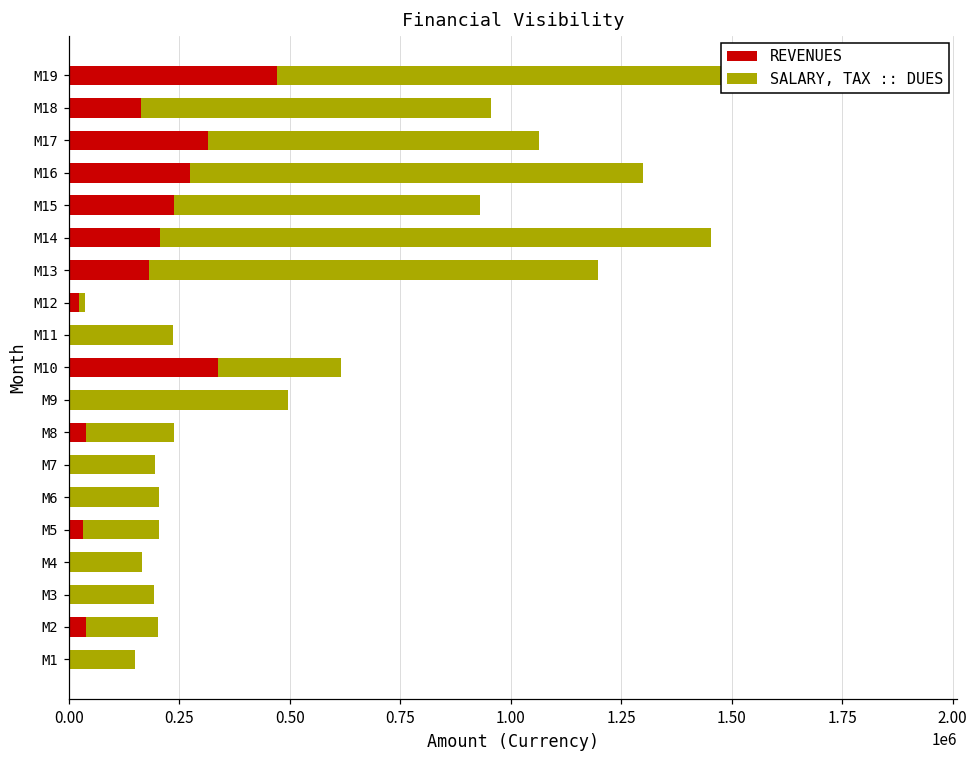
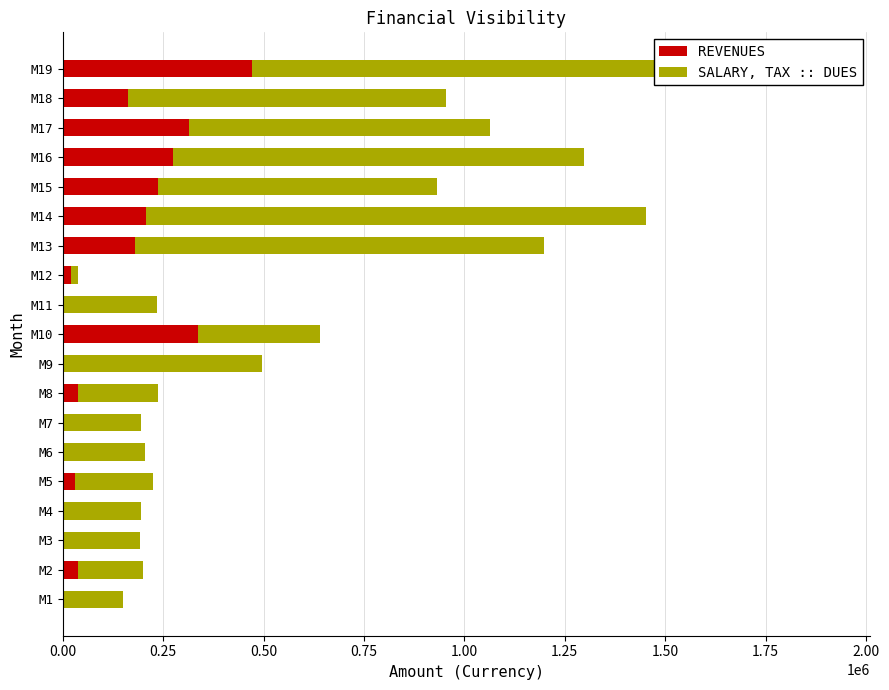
SALARY, TAX :: DUES, M10: 280000 -> 300000
SALARY, TAX :: DUES, M5: 170000 -> 190000
SALARY, TAX :: DUES, M4: 170000 -> 190000
